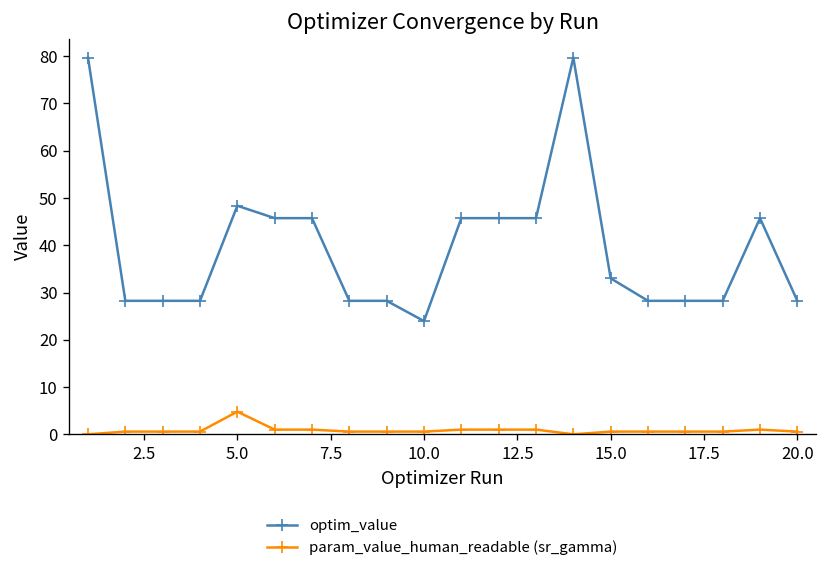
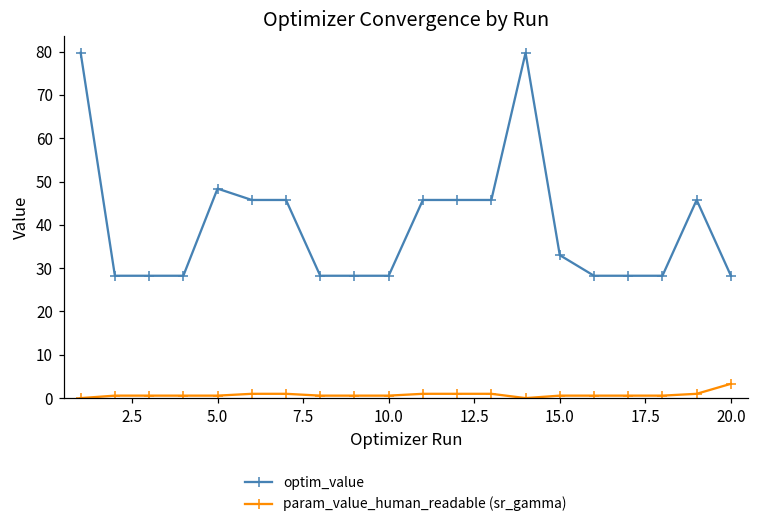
param_value_human_readable (sr_gamma), 5.0: 5 -> 1
optim_value, 10.0: 24 -> 28
param_value_human_readable (sr_gamma), 20.0: 1 -> 3
